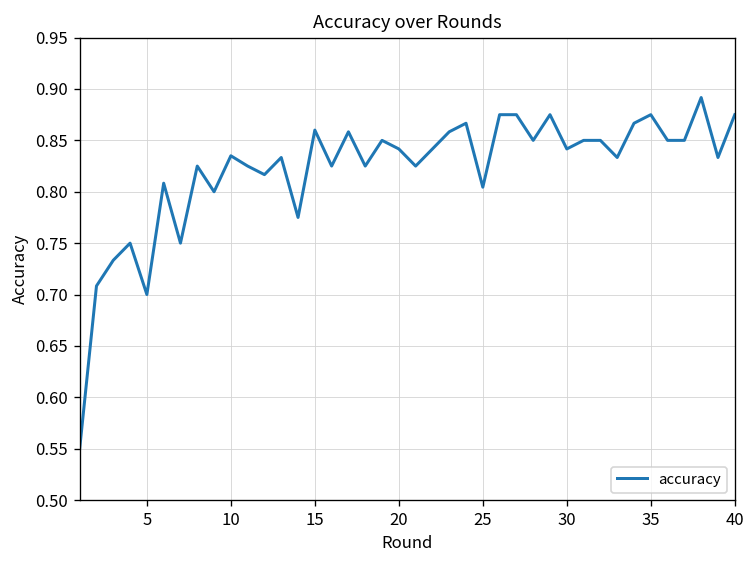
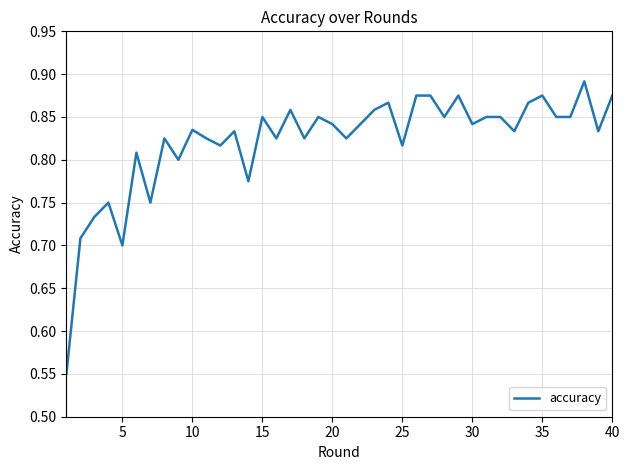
15: 0.86 -> 0.85
25: 0.80 -> 0.82
